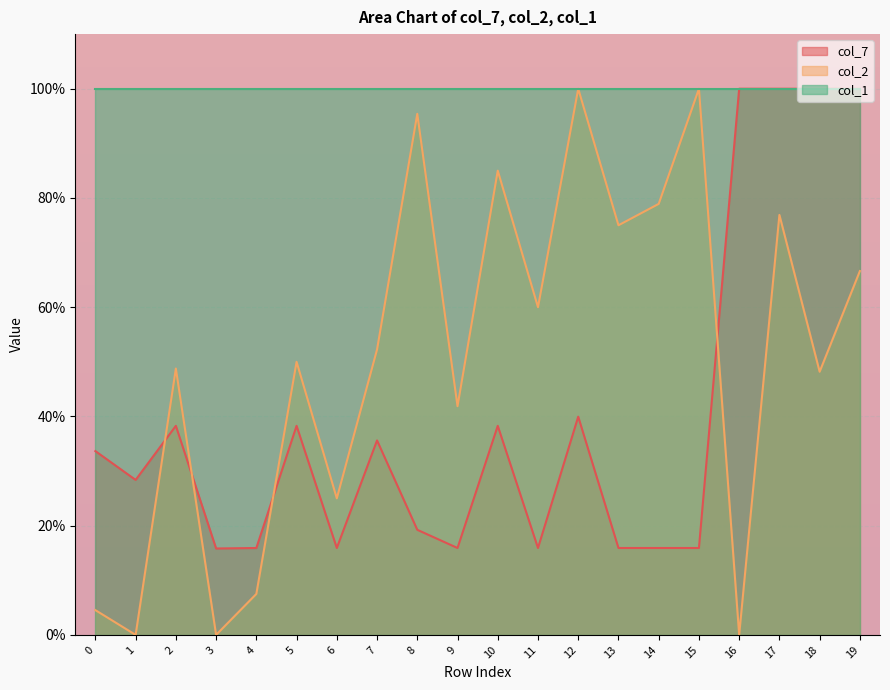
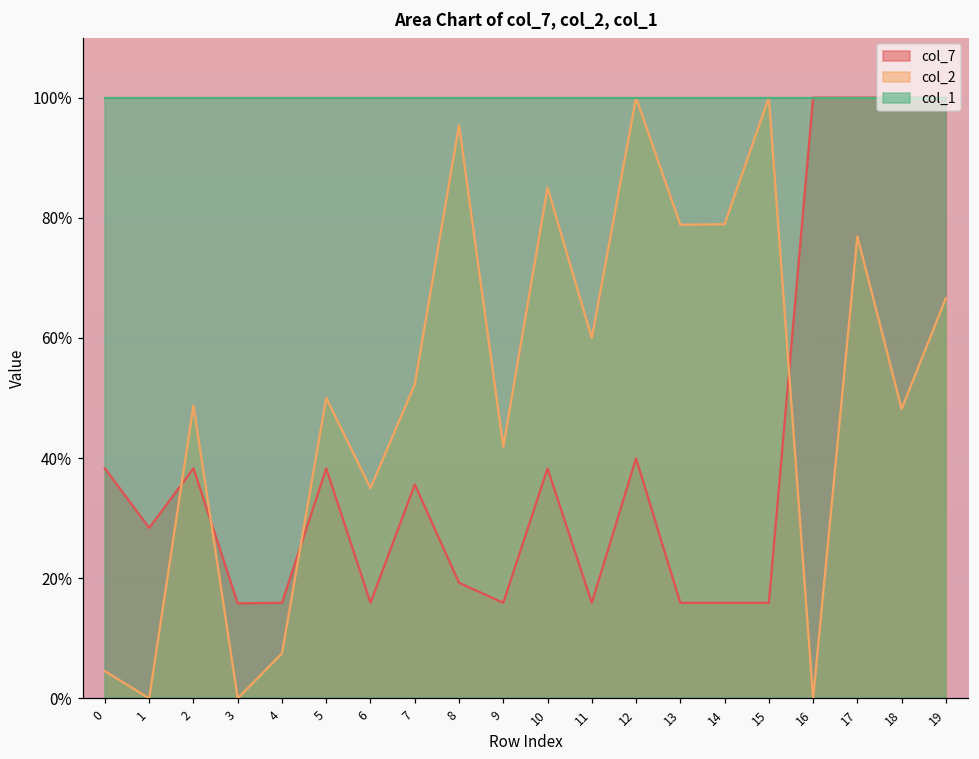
col_7, 0: 34% -> 38%
col_2, 6: 25% -> 35%
col_2, 13: 75% -> 79%
